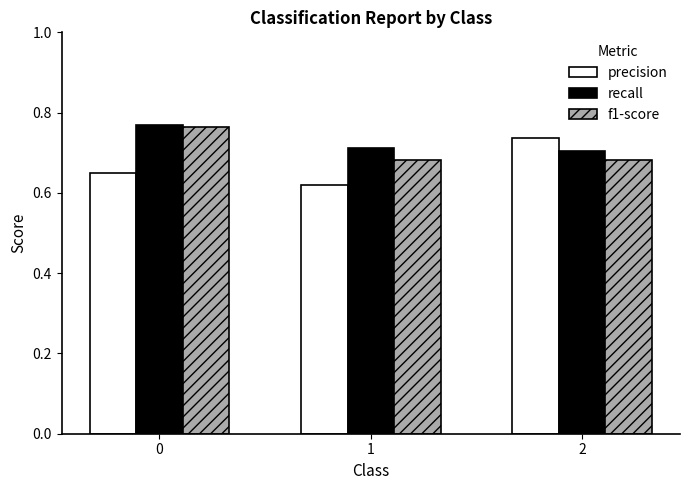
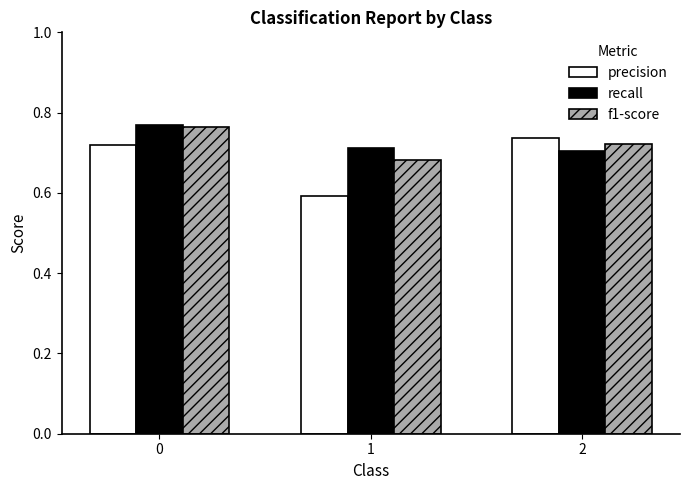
precision, 0: 0.65 -> 0.72
precision, 1: 0.62 -> 0.59
f1-score, 2: 0.68 -> 0.72
